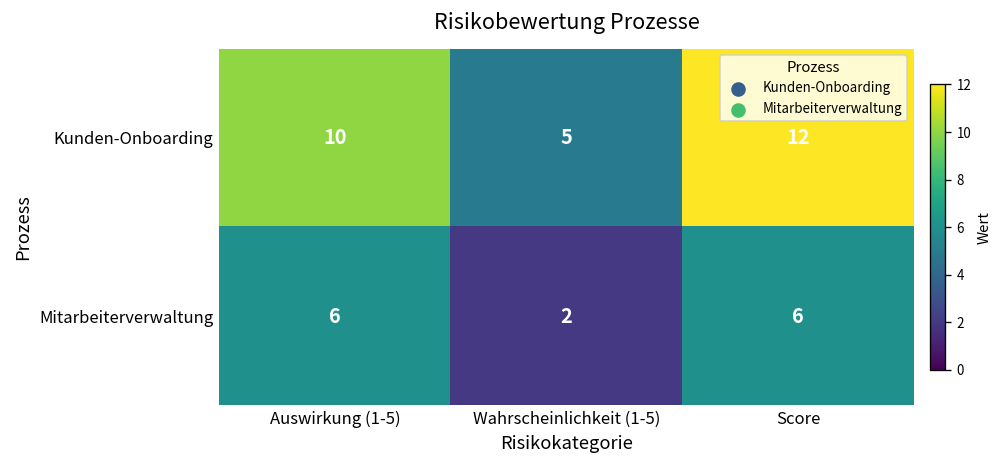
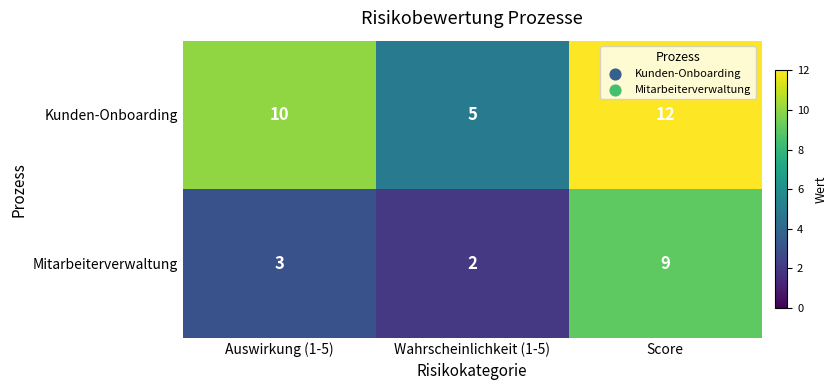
Mitarbeiterverwaltung, Auswirkung (1-5): 6 -> 3
Mitarbeiterverwaltung, Score: 6 -> 9
